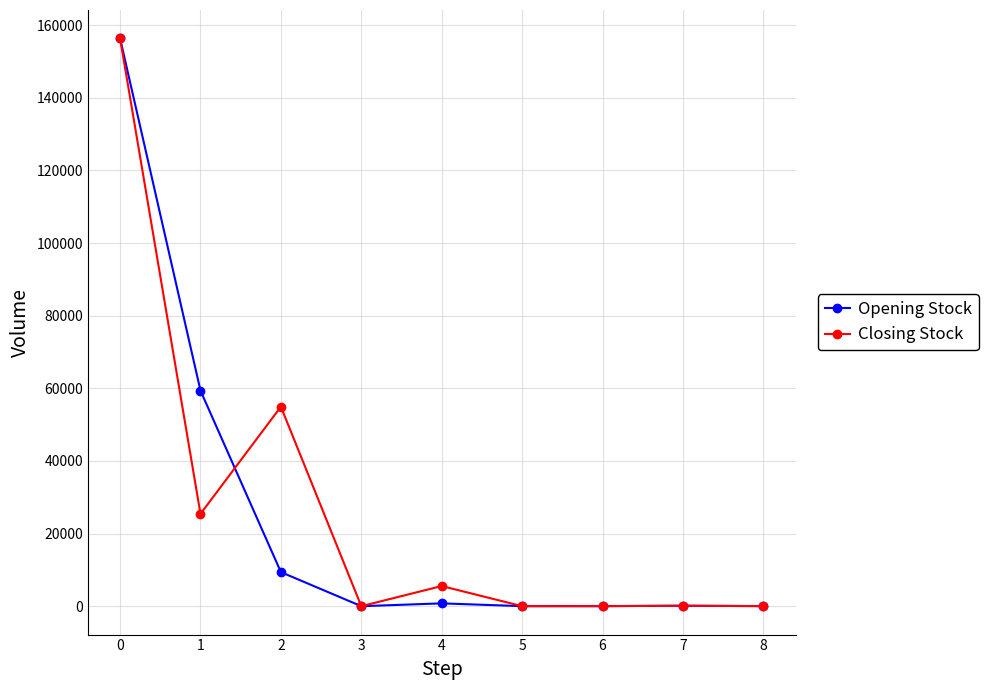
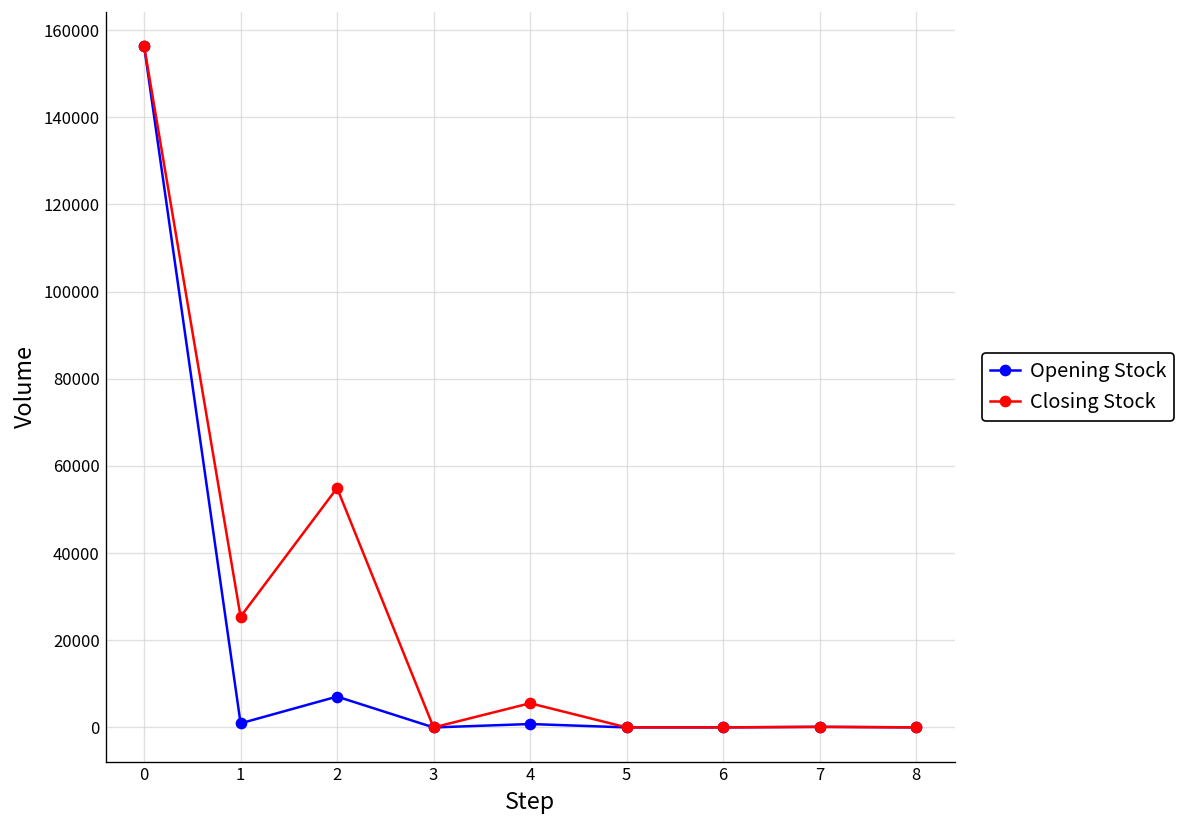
Opening Stock, 1: 59000 -> 1000
Opening Stock, 2: 9000 -> 7000
